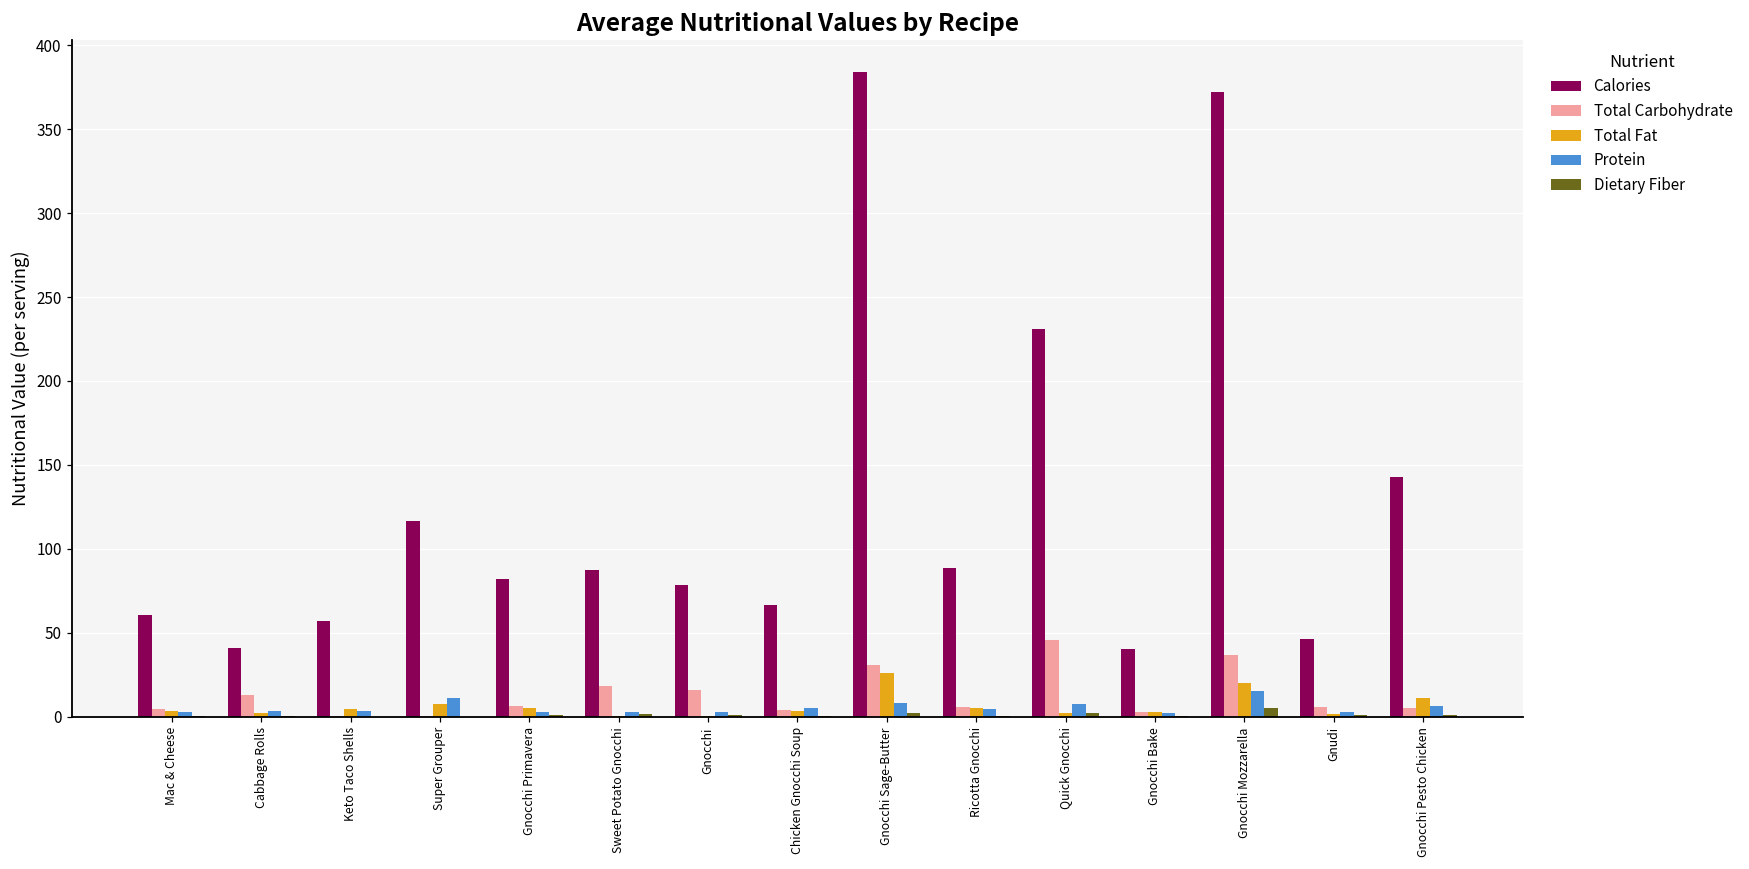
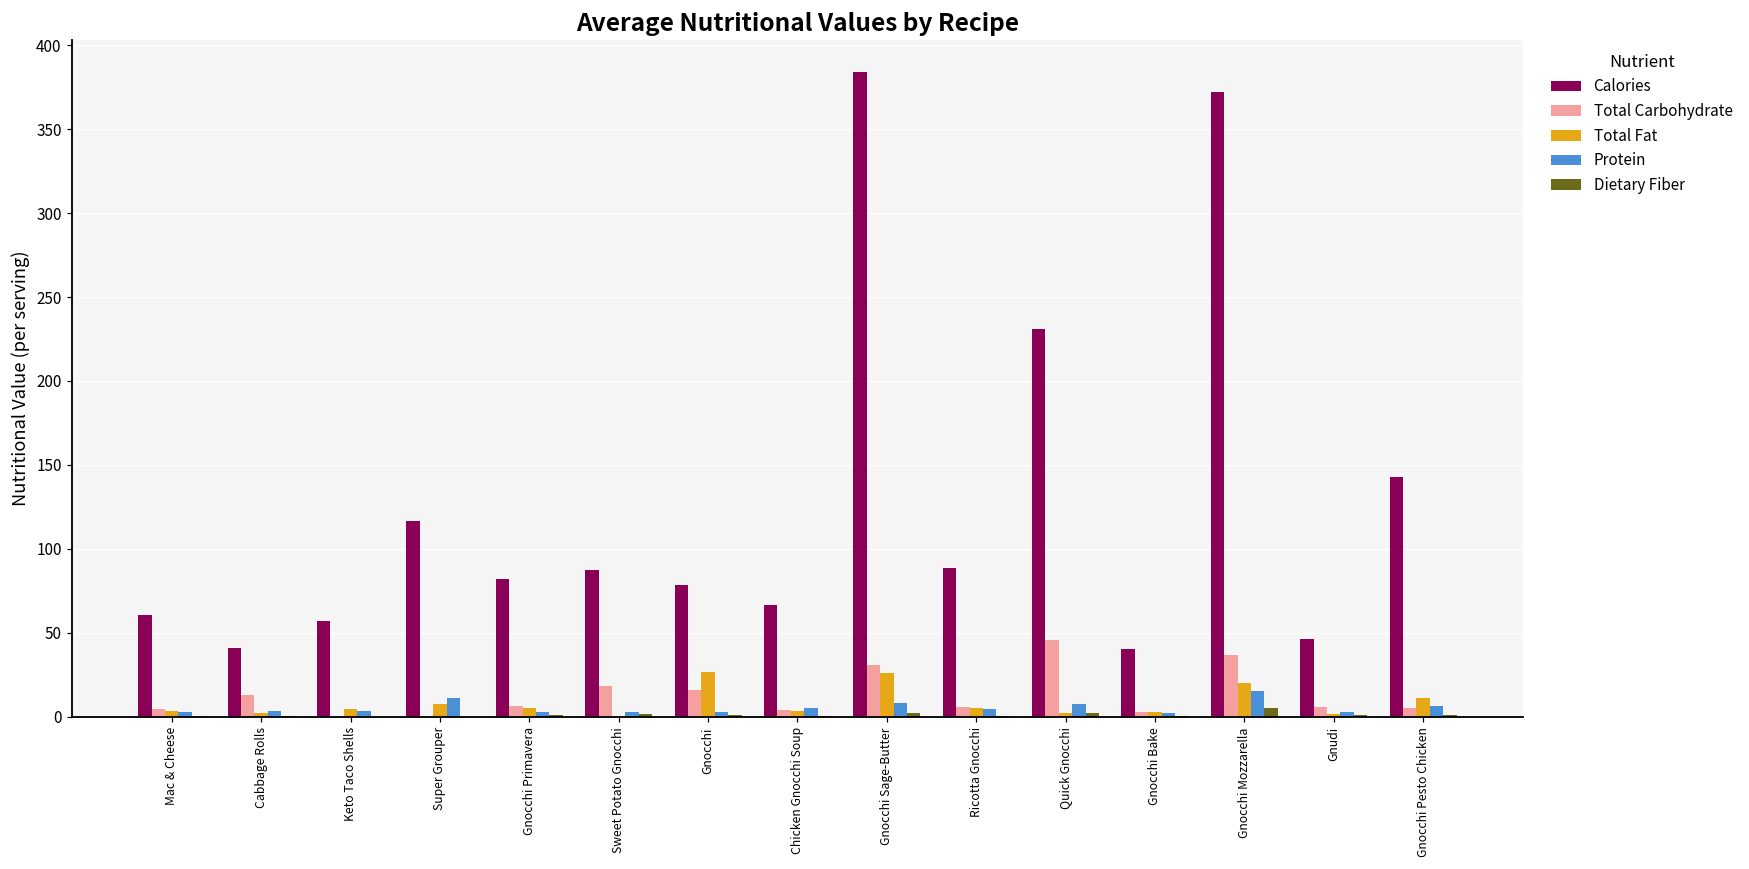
Total Fat, Gnocchi: 1 -> 27
